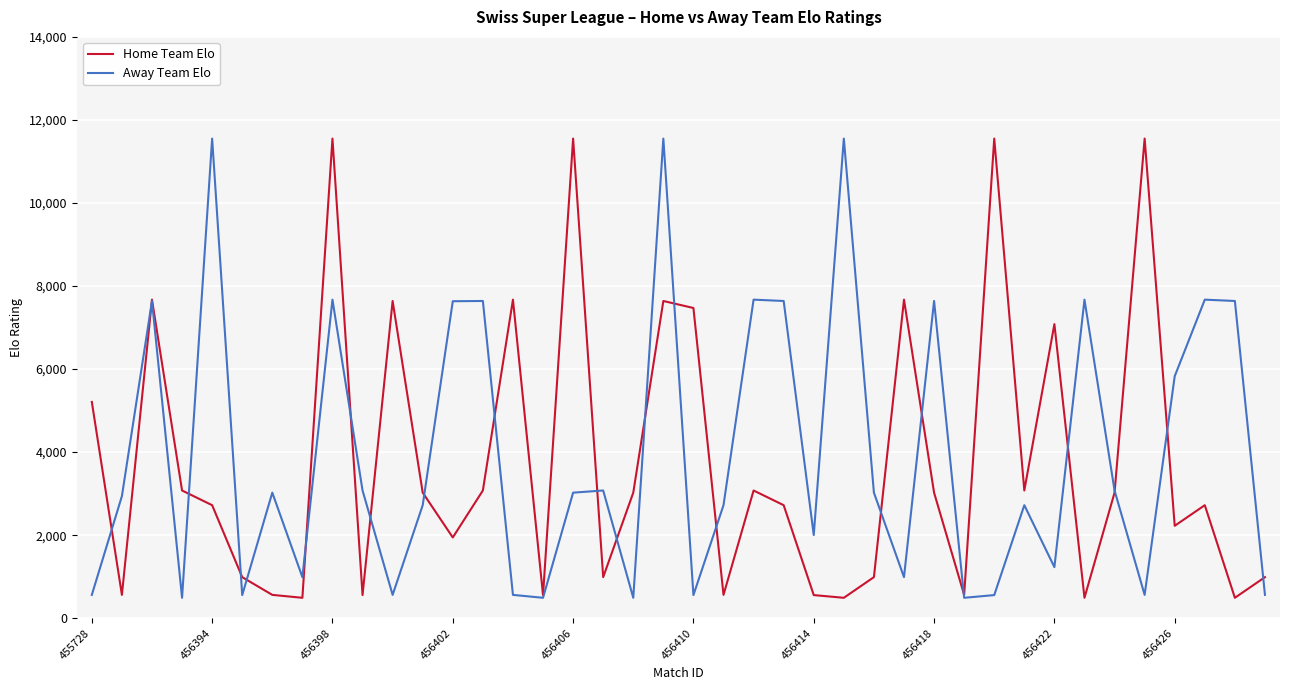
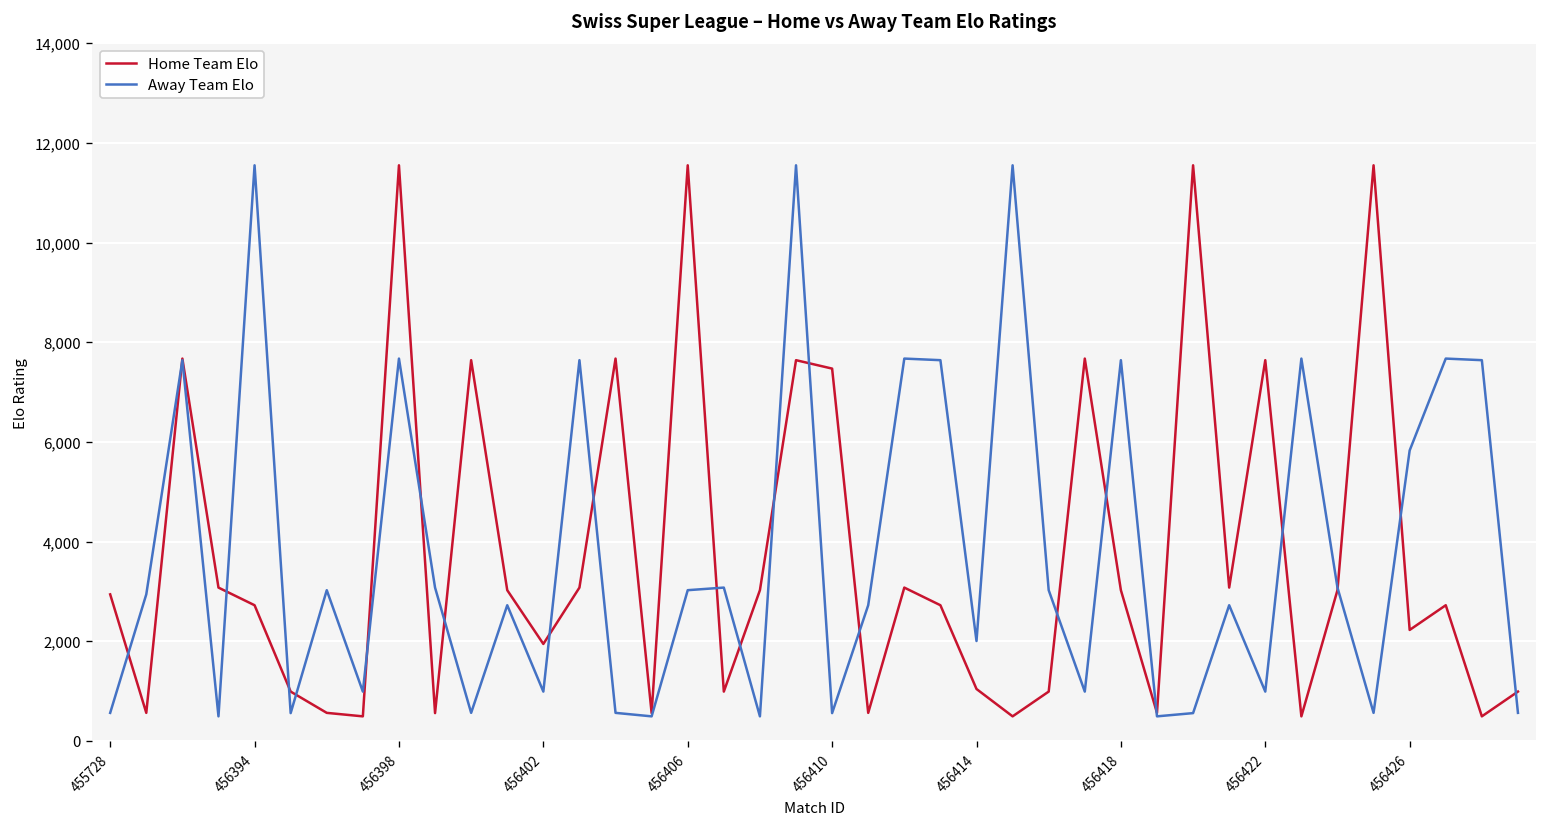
Home Team Elo, 455728: 5,200 -> 2,900
Away Team Elo, 456402: 7,600 -> 1,000
Home Team Elo, 456414: 600 -> 1,000
Home Team Elo, 456422: 7,100 -> 7,600
Away Team Elo, 456422: 1,200 -> 1,000
